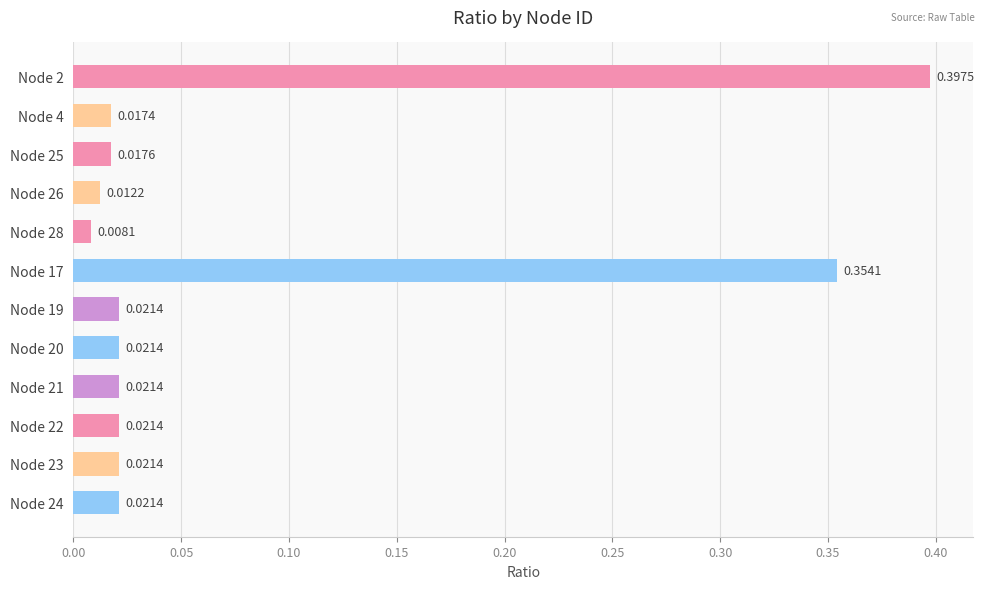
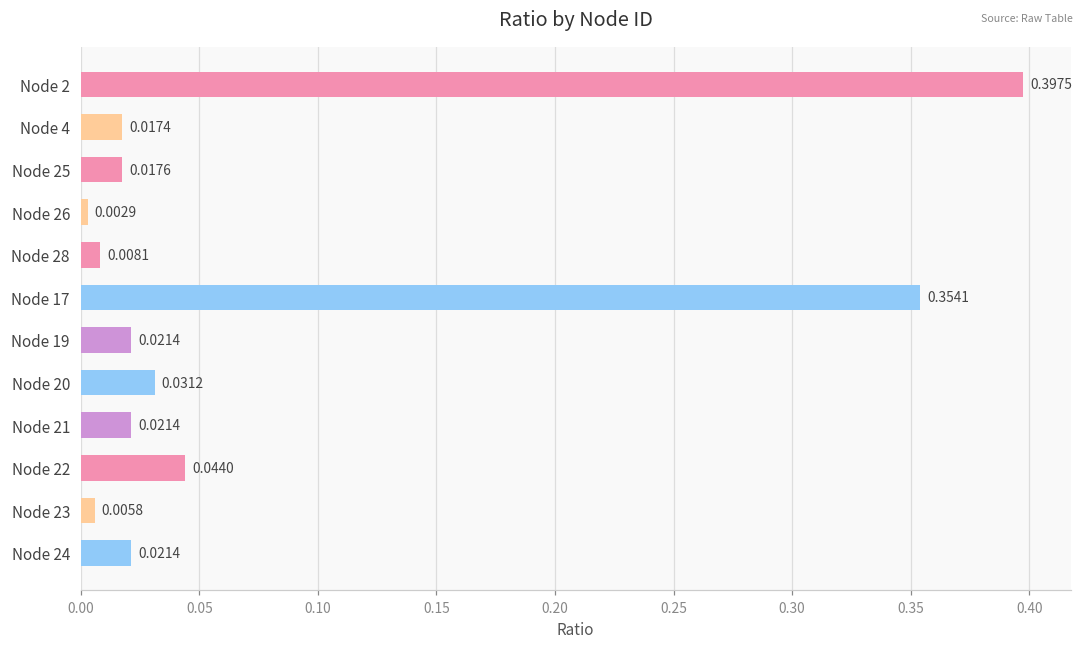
Node 26: 0.0122 -> 0.0029
Node 20: 0.0214 -> 0.0312
Node 22: 0.0214 -> 0.0440
Node 23: 0.0214 -> 0.0058
